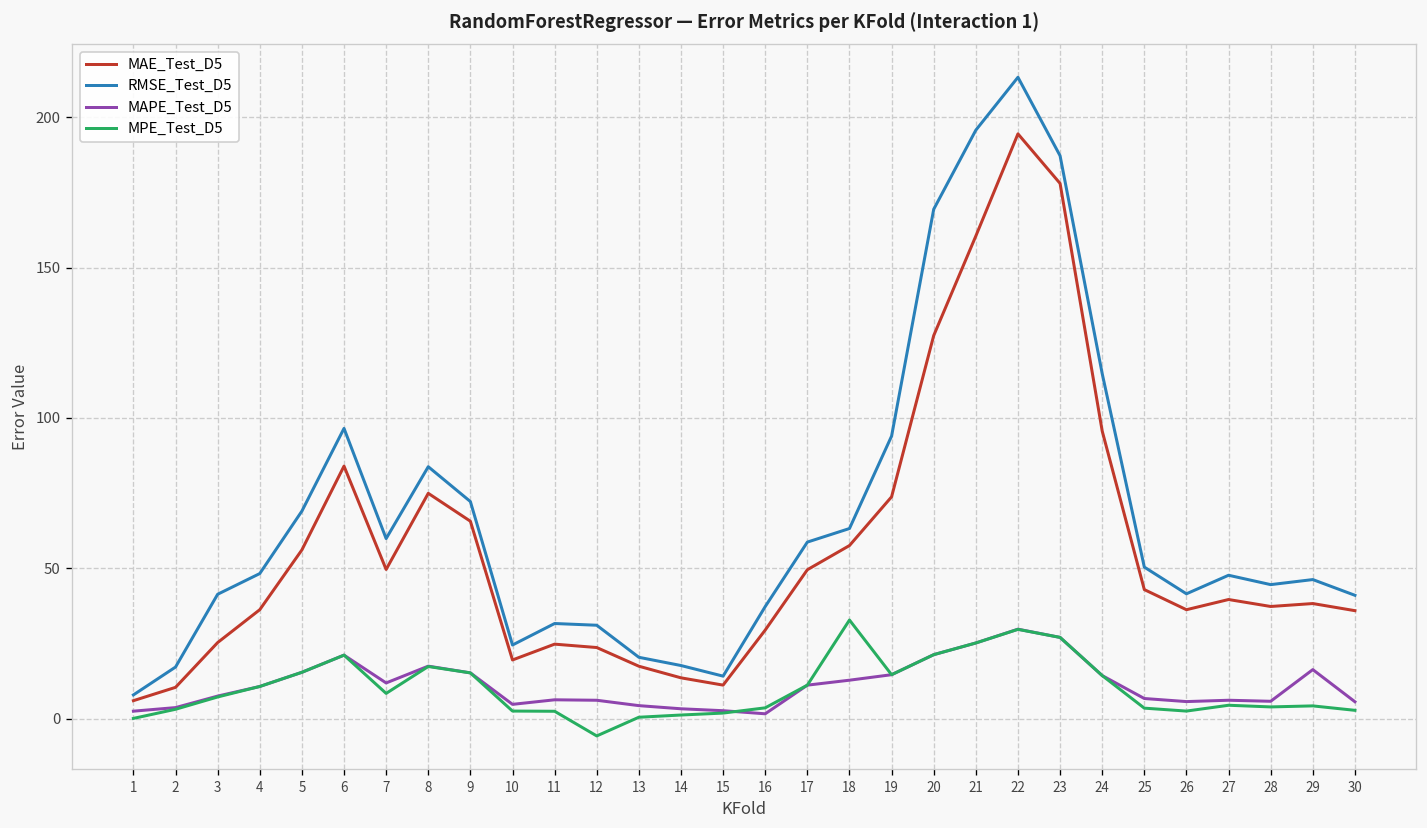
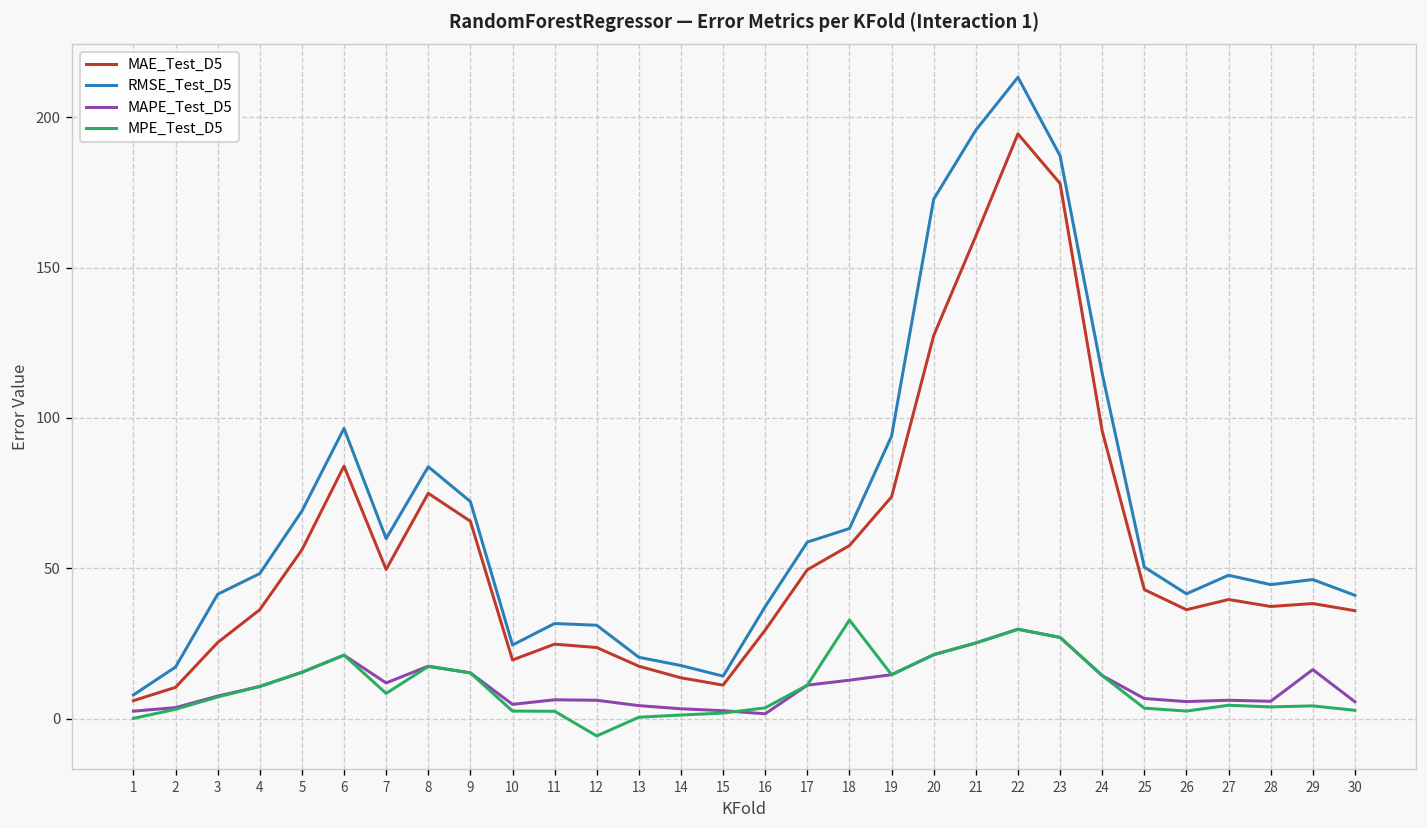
RMSE_Test_D5, 20: 169 -> 173
